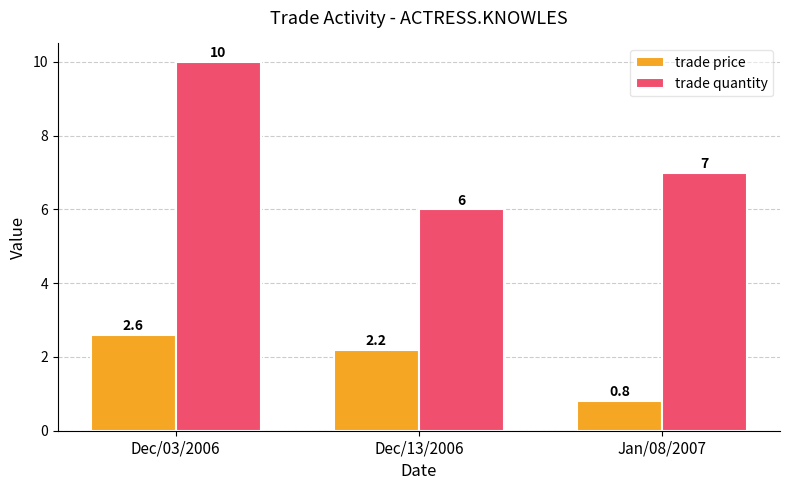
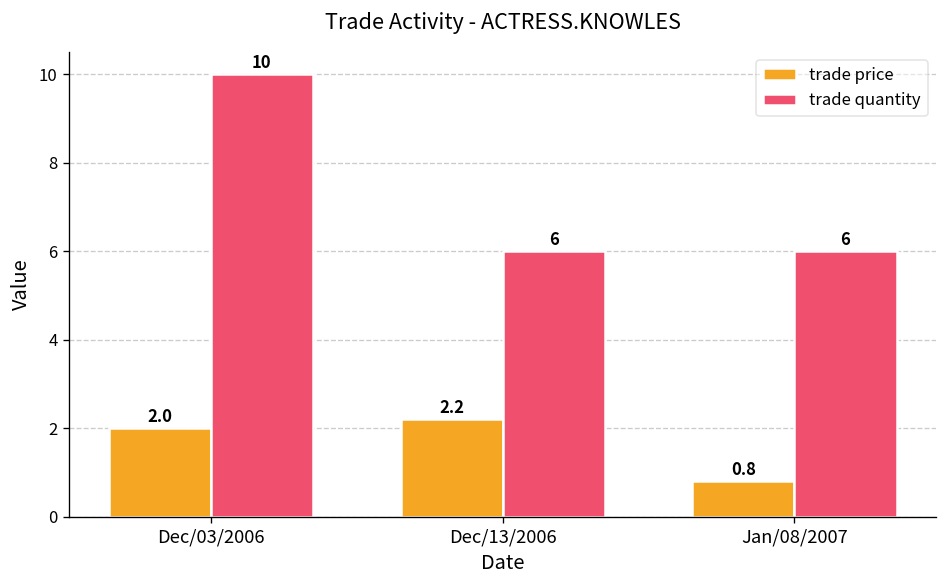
trade price, Dec/03/2006: 2.6 -> 2.0
trade quantity, Jan/08/2007: 7 -> 6
